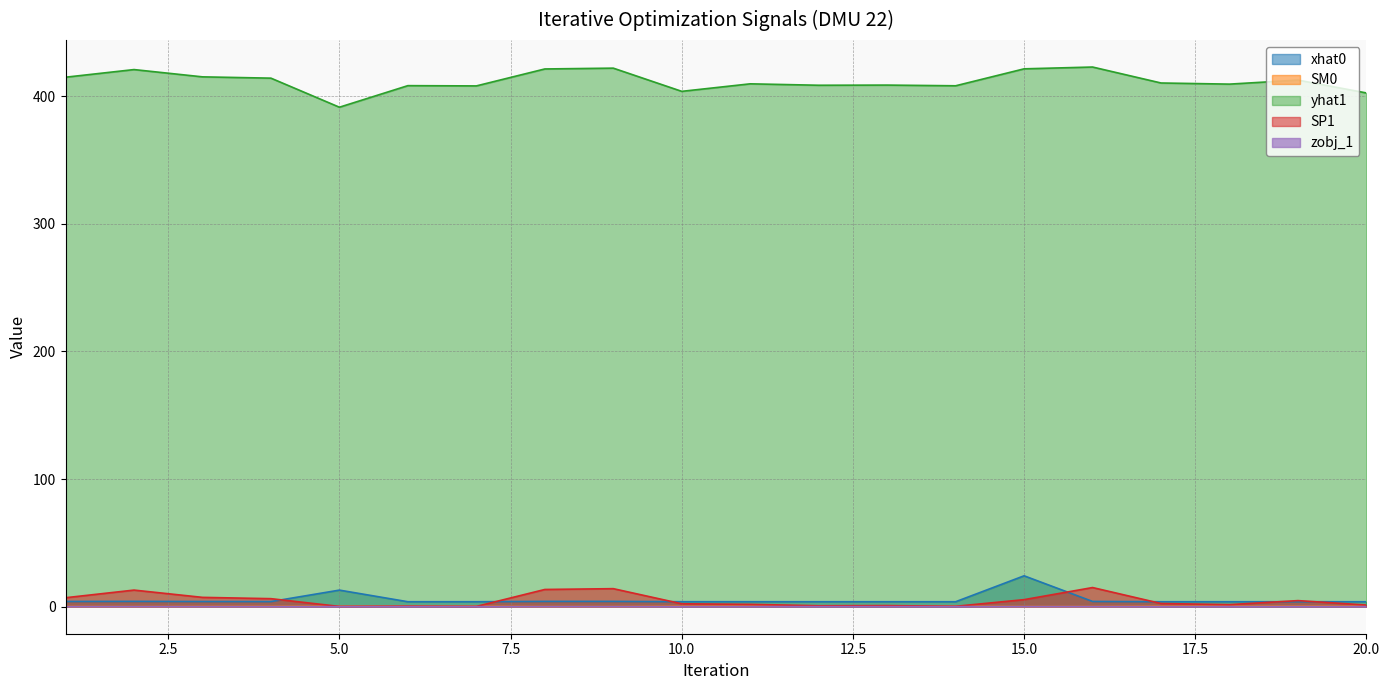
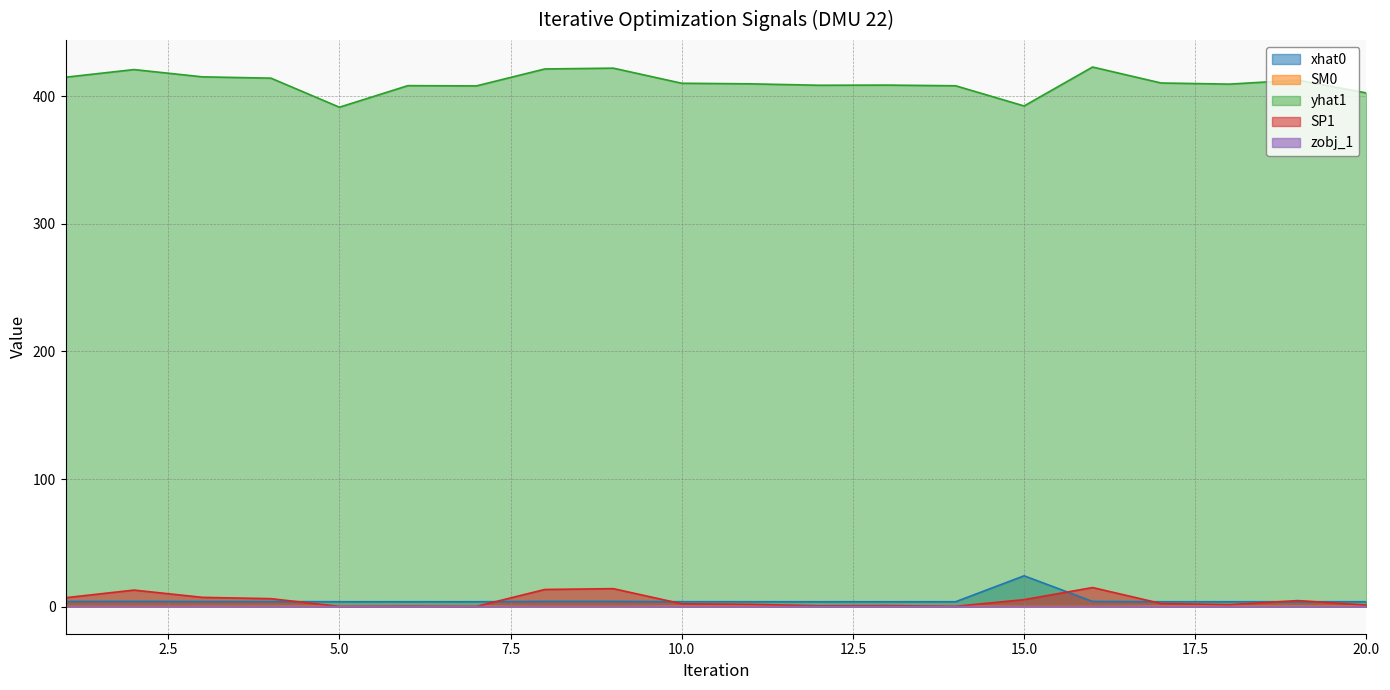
xhat0, 5.0: 13 -> 4
yhat1, 10.0: 404 -> 410
yhat1, 15.0: 421 -> 392
